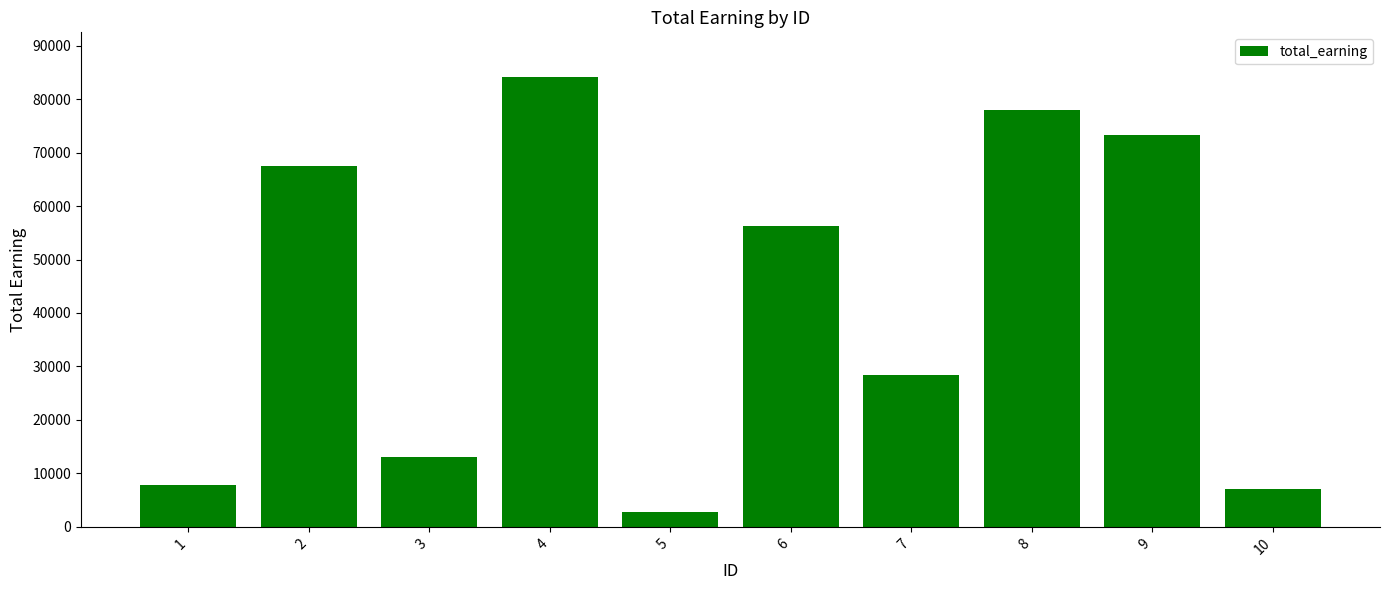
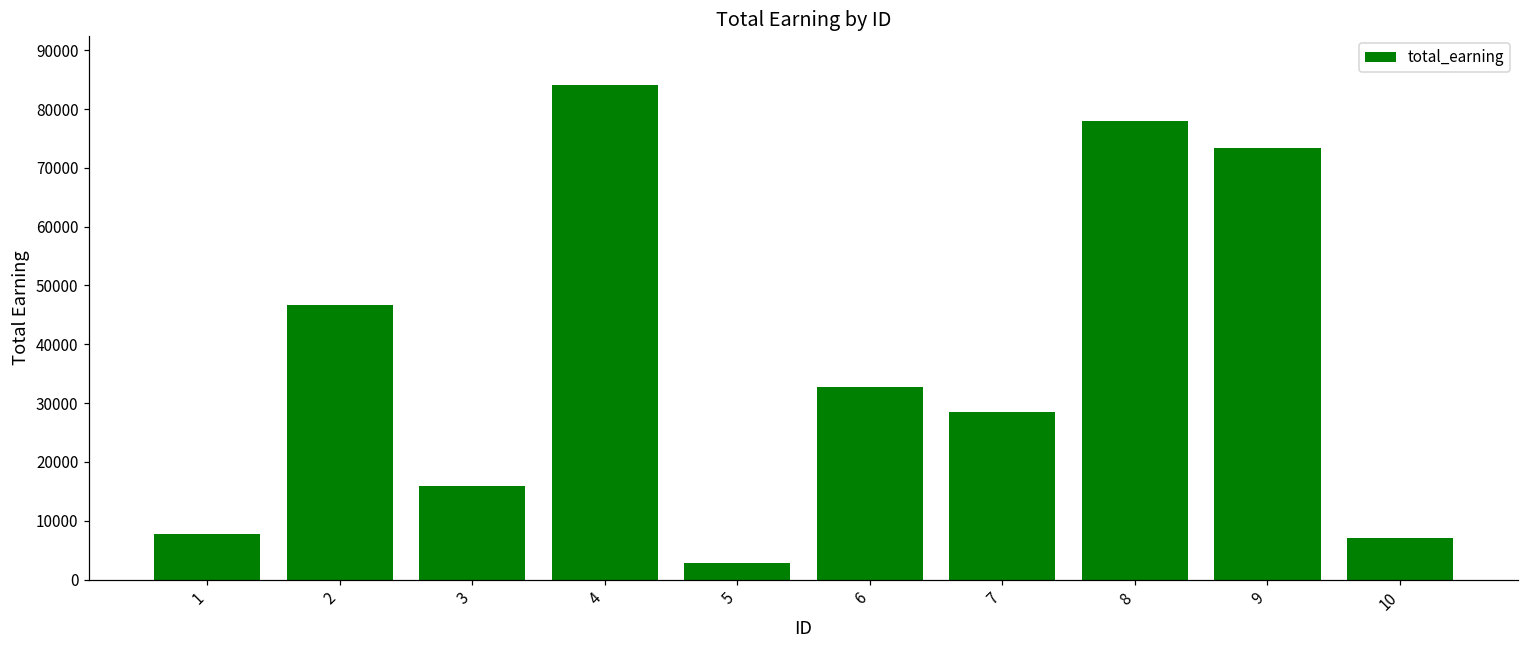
2: 68000 -> 47000
3: 13000 -> 16000
6: 56000 -> 33000
